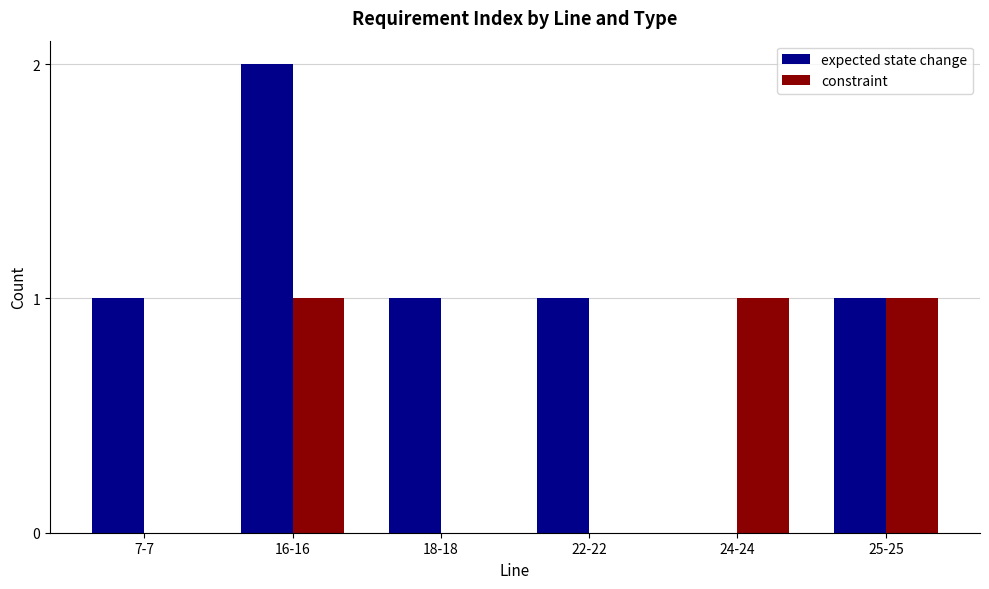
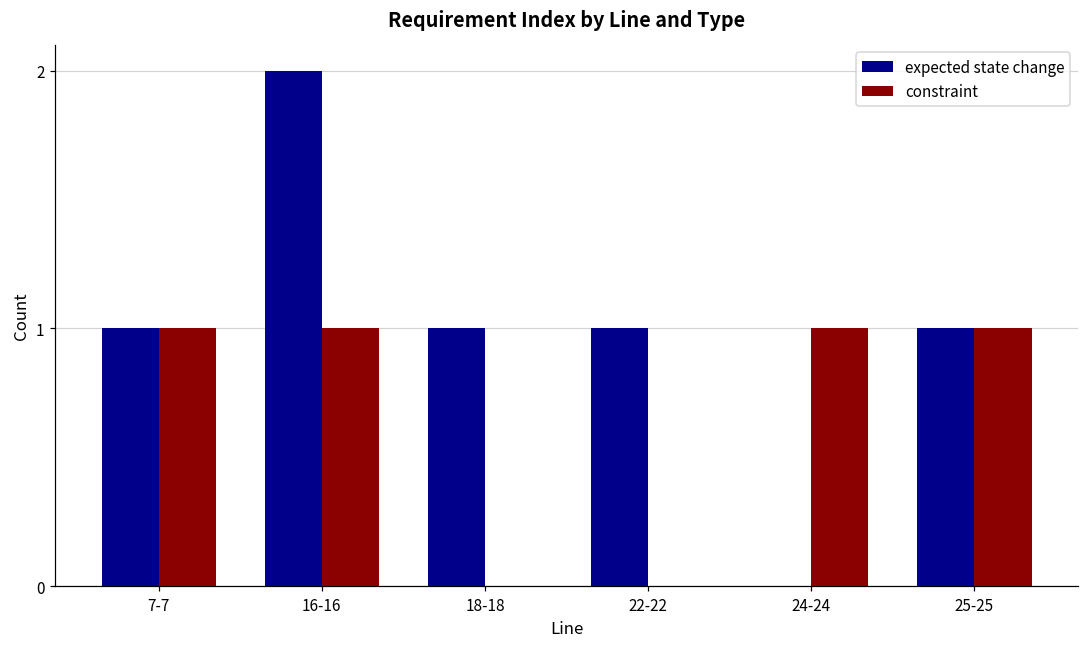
constraint, 7-7: 0 -> 1
